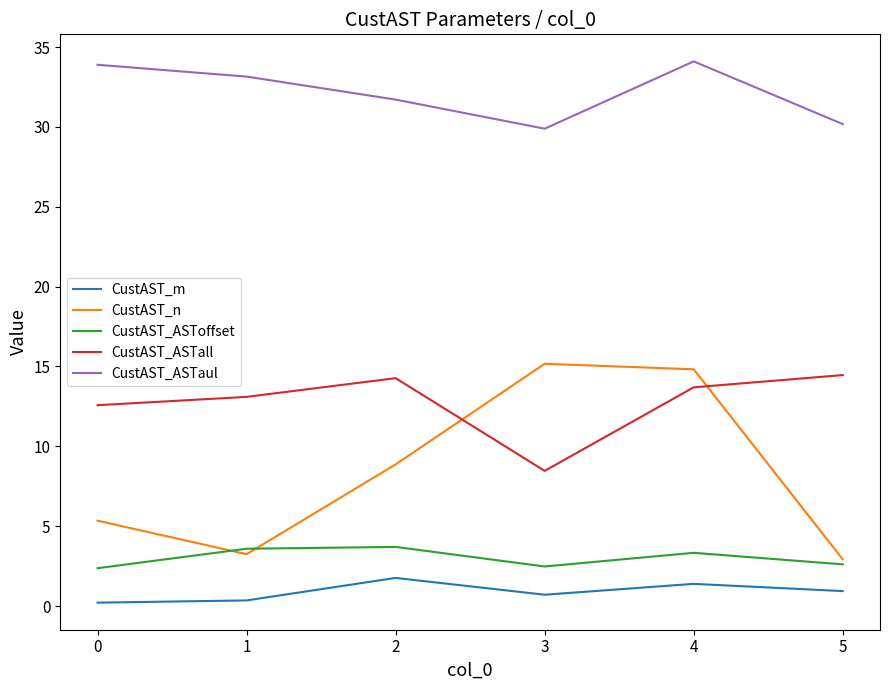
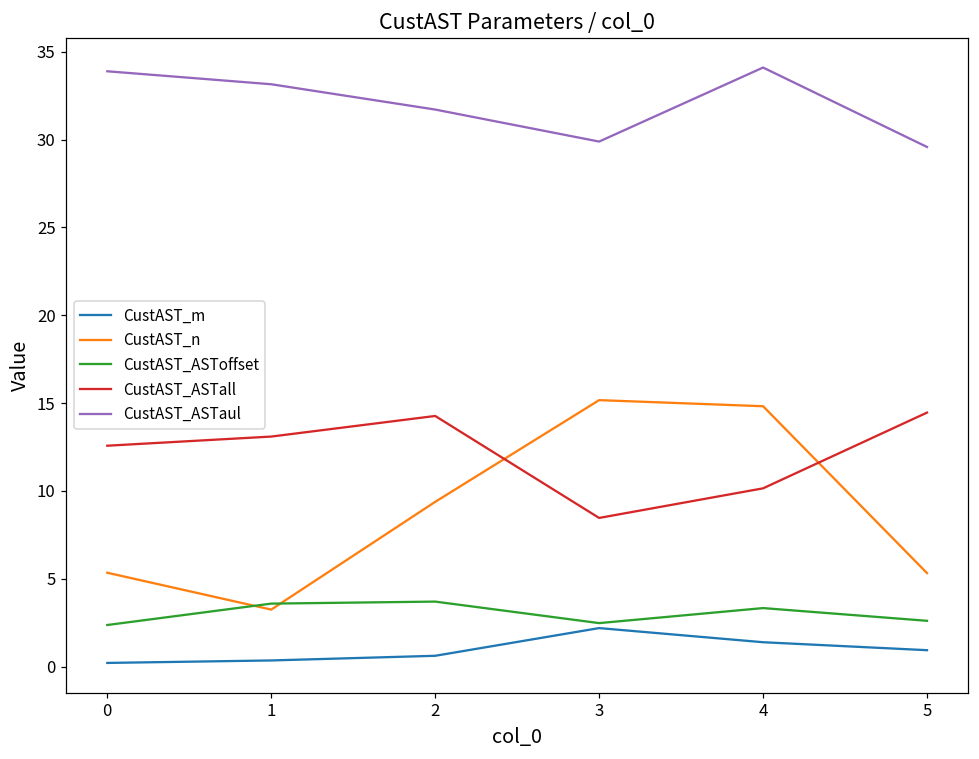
CustAST_m, 2: 1.8 -> 0.6
CustAST_n, 2: 8.9 -> 9.4
CustAST_m, 3: 0.7 -> 2.2
CustAST_ASTall, 4: 13.7 -> 10.1
CustAST_n, 5: 2.9 -> 5.3
CustAST_ASTaul, 5: 30.2 -> 29.6
